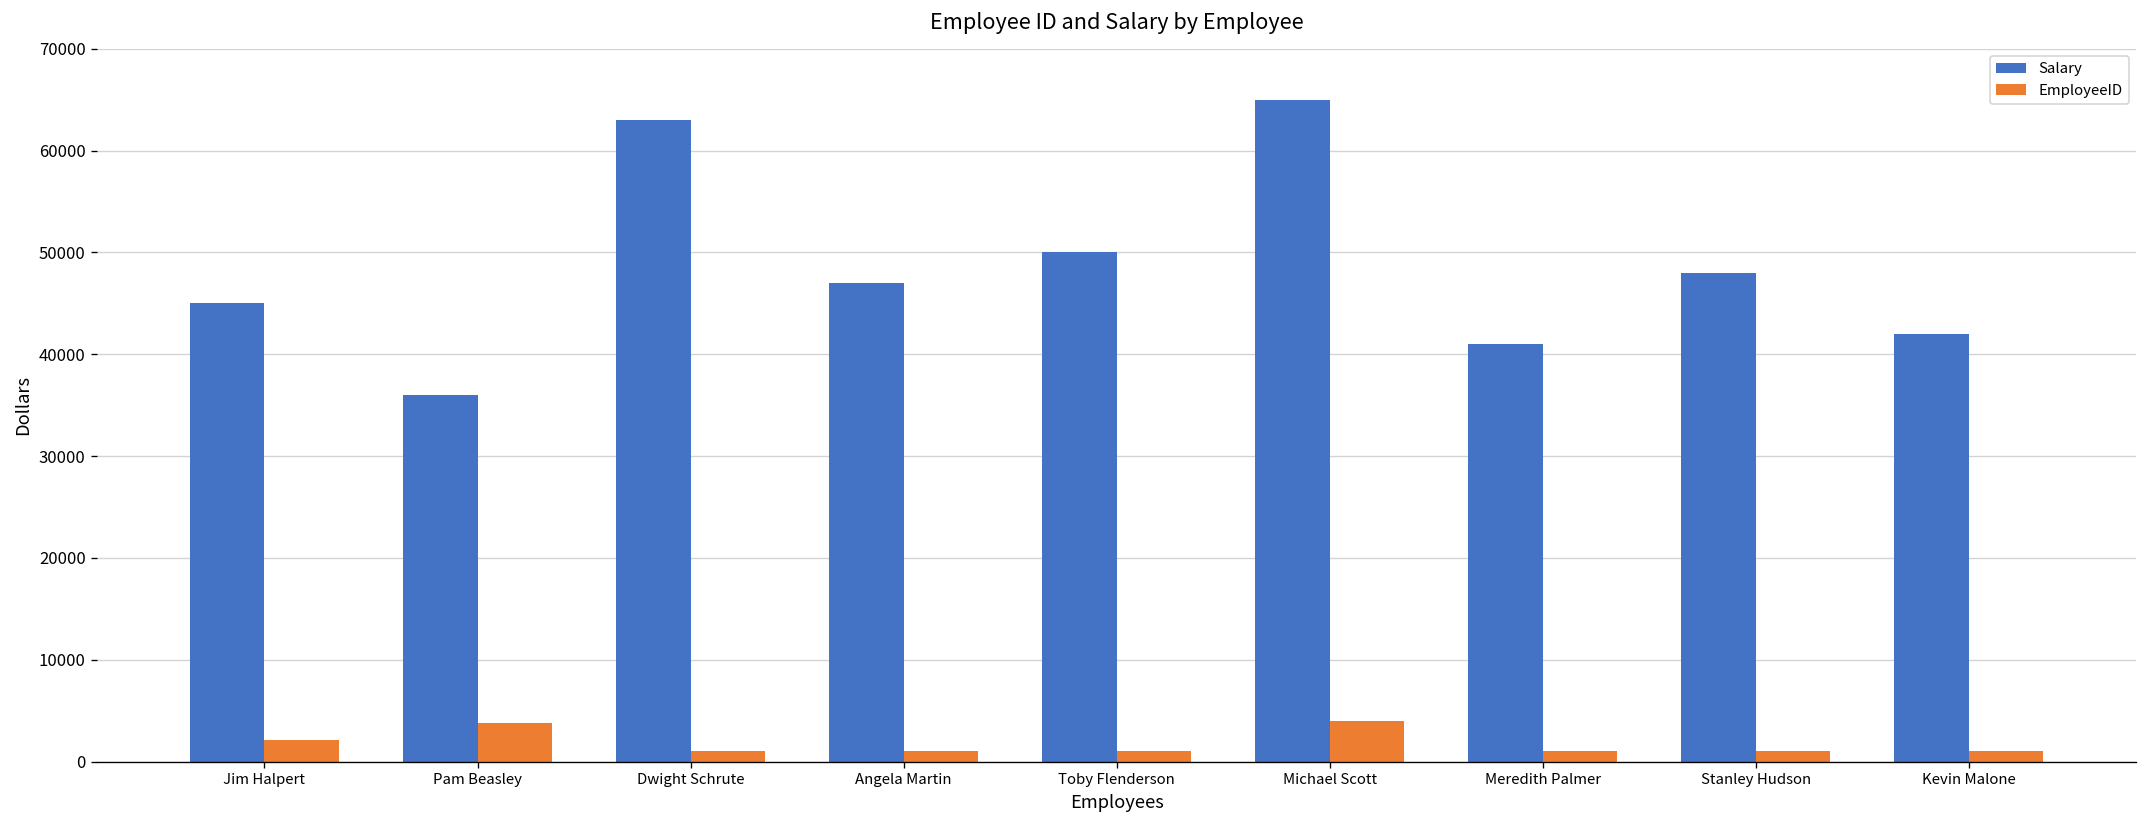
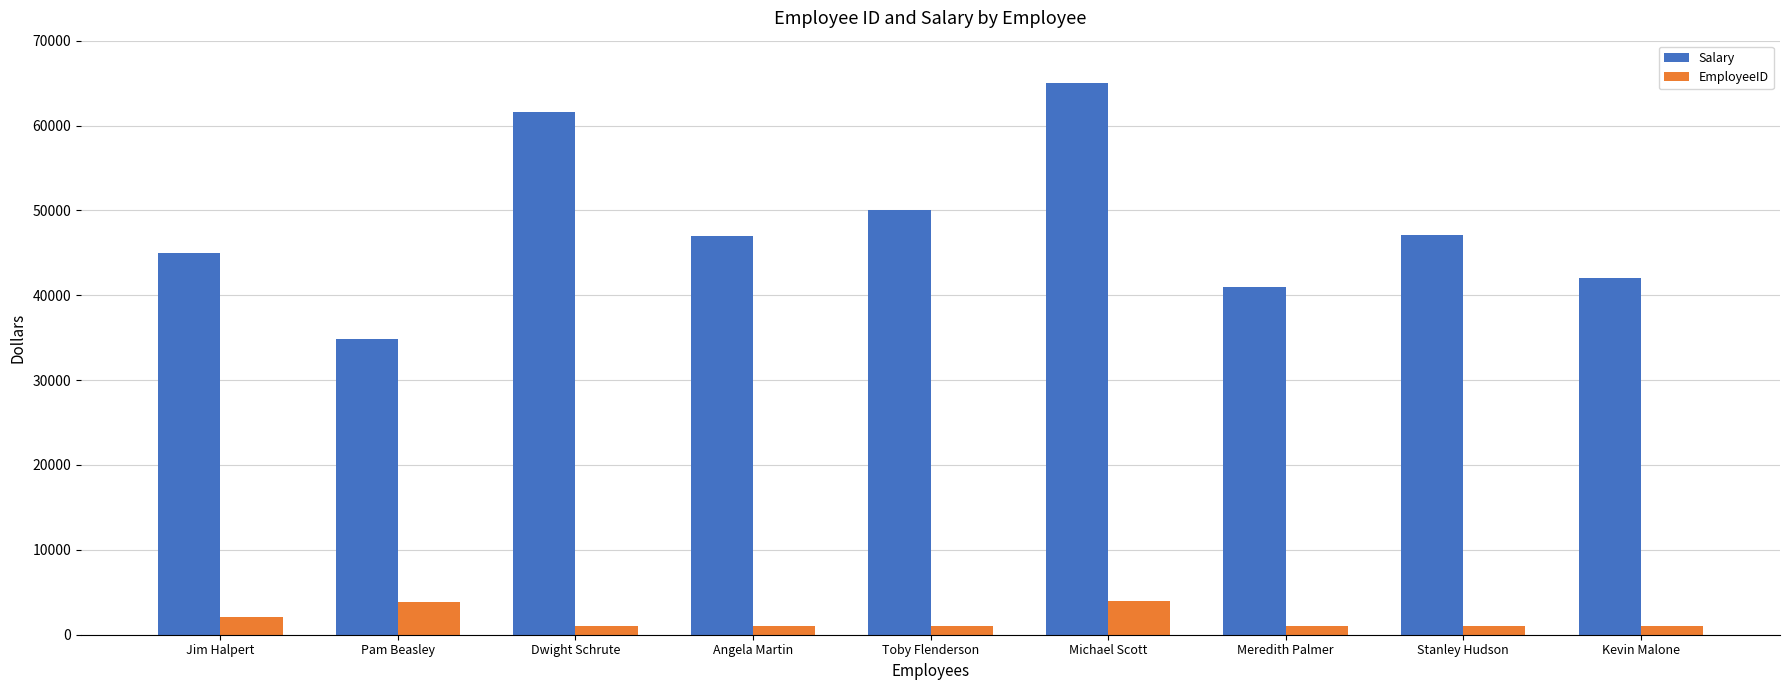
Salary, Pam Beasley: 36000 -> 35000
Salary, Dwight Schrute: 63000 -> 62000
Salary, Stanley Hudson: 48000 -> 47000
